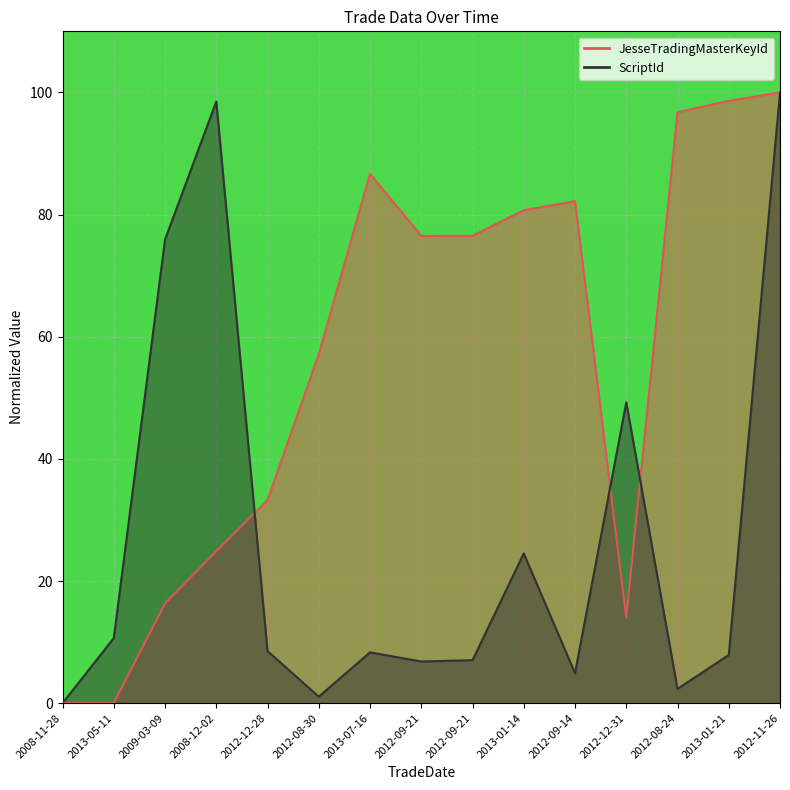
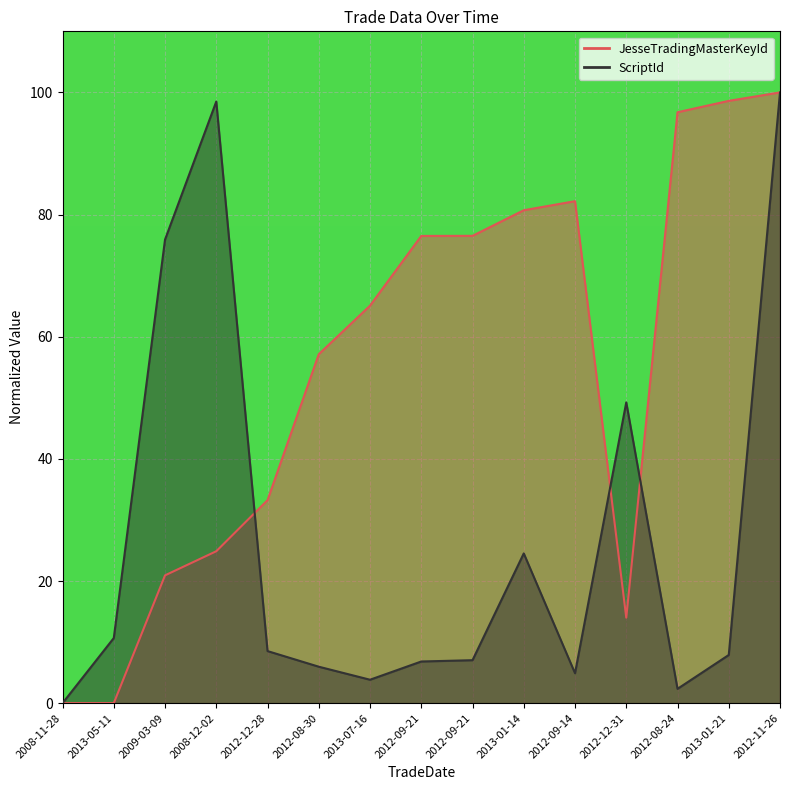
JesseTradingMasterKeyId, 2009-03-09: 16 -> 21
ScriptId, 2012-08-30: 1 -> 6
JesseTradingMasterKeyId, 2013-07-16: 87 -> 65
ScriptId, 2013-07-16: 8 -> 4
